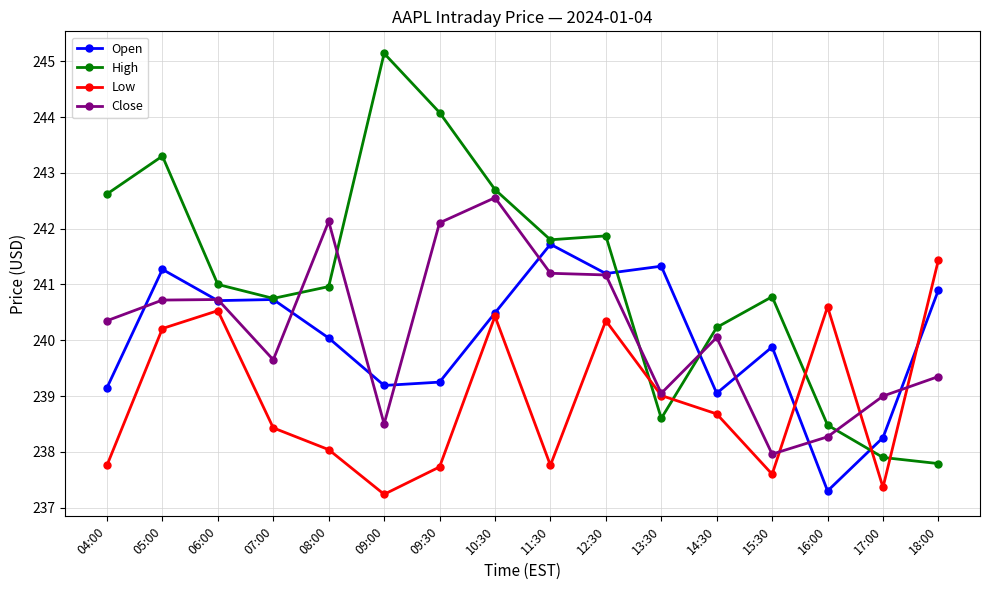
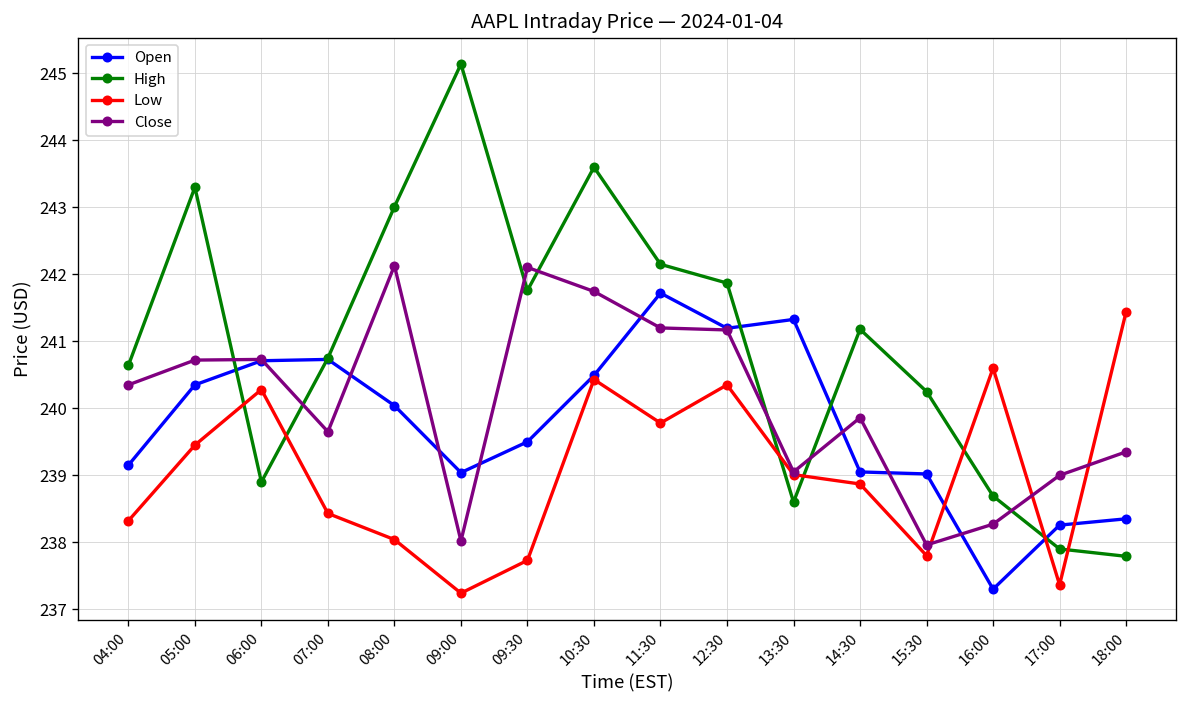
High, 04:00: 242.6 -> 240.6
Low, 04:00: 237.8 -> 238.3
Open, 05:00: 241.3 -> 240.4
Low, 05:00: 240.2 -> 239.5
High, 06:00: 241.0 -> 238.9
Low, 06:00: 240.5 -> 240.3
High, 08:00: 241.0 -> 243.0
Open, 09:00: 239.2 -> 239.0
Close, 09:00: 238.5 -> 238.0
Open, 09:30: 239.3 -> 239.5
High, 09:30: 244.1 -> 241.8
High, 10:30: 242.7 -> 243.6
Close, 10:30: 242.6 -> 241.7
High, 11:30: 241.8 -> 242.2
Low, 11:30: 237.8 -> 239.8
High, 14:30: 240.2 -> 241.2
Low, 14:30: 238.7 -> 238.9
Close, 14:30: 240.1 -> 239.9
Open, 15:30: 239.9 -> 239.0
High, 15:30: 240.8 -> 240.3
Low, 15:30: 237.6 -> 237.8
High, 16:00: 238.5 -> 238.7
Open, 18:00: 240.9 -> 238.4
